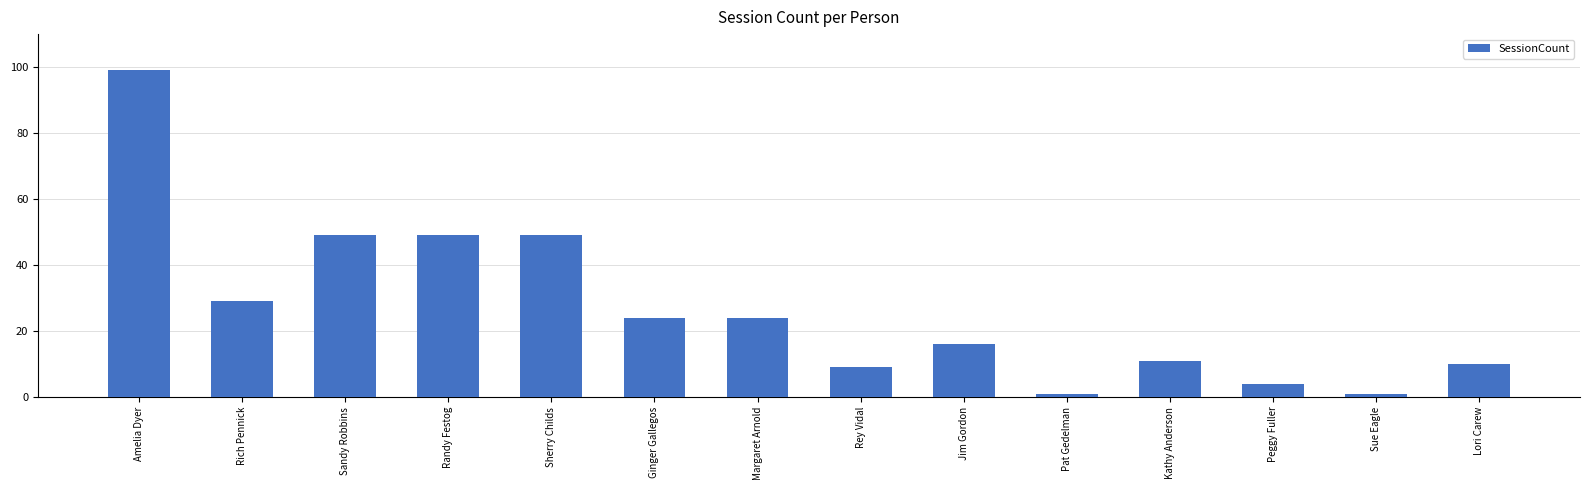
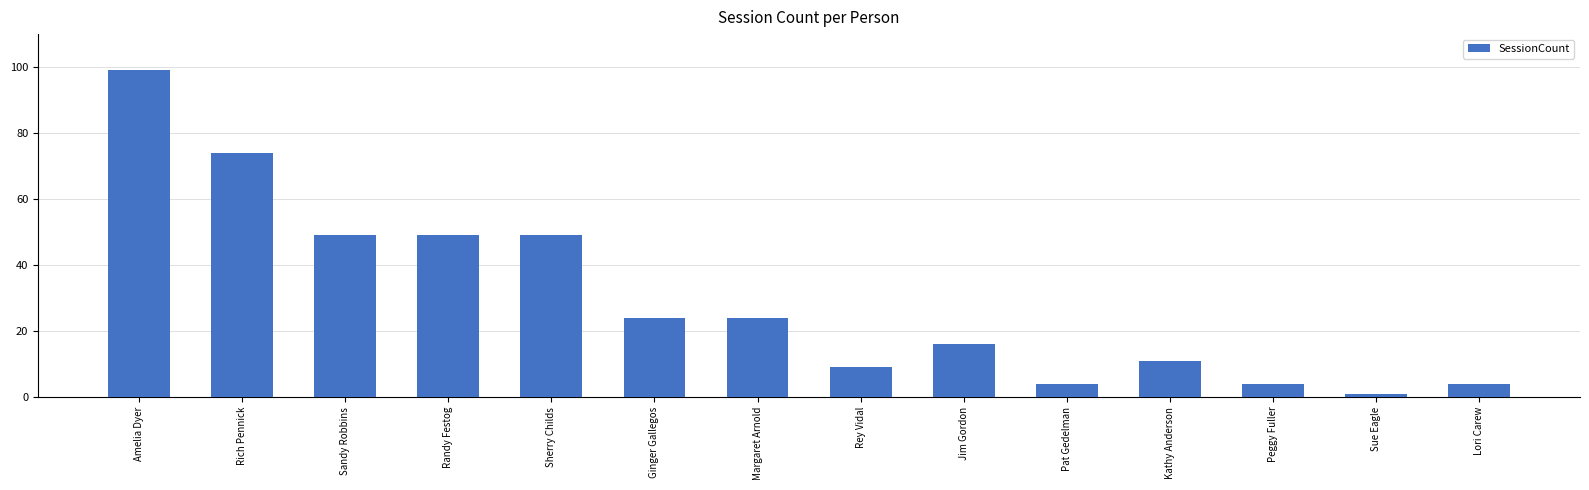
Rich Pennick: 29 -> 74
Pat Gedelman: 1 -> 4
Lori Carew: 10 -> 4
